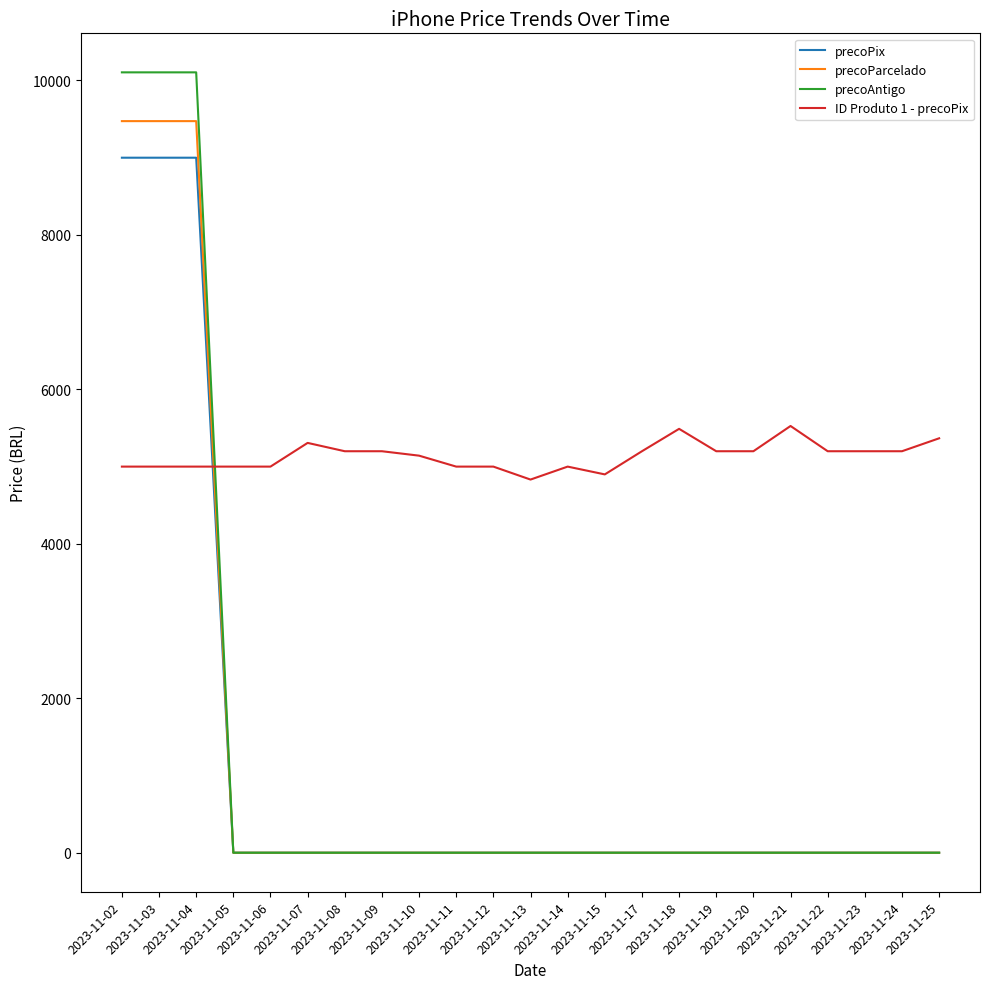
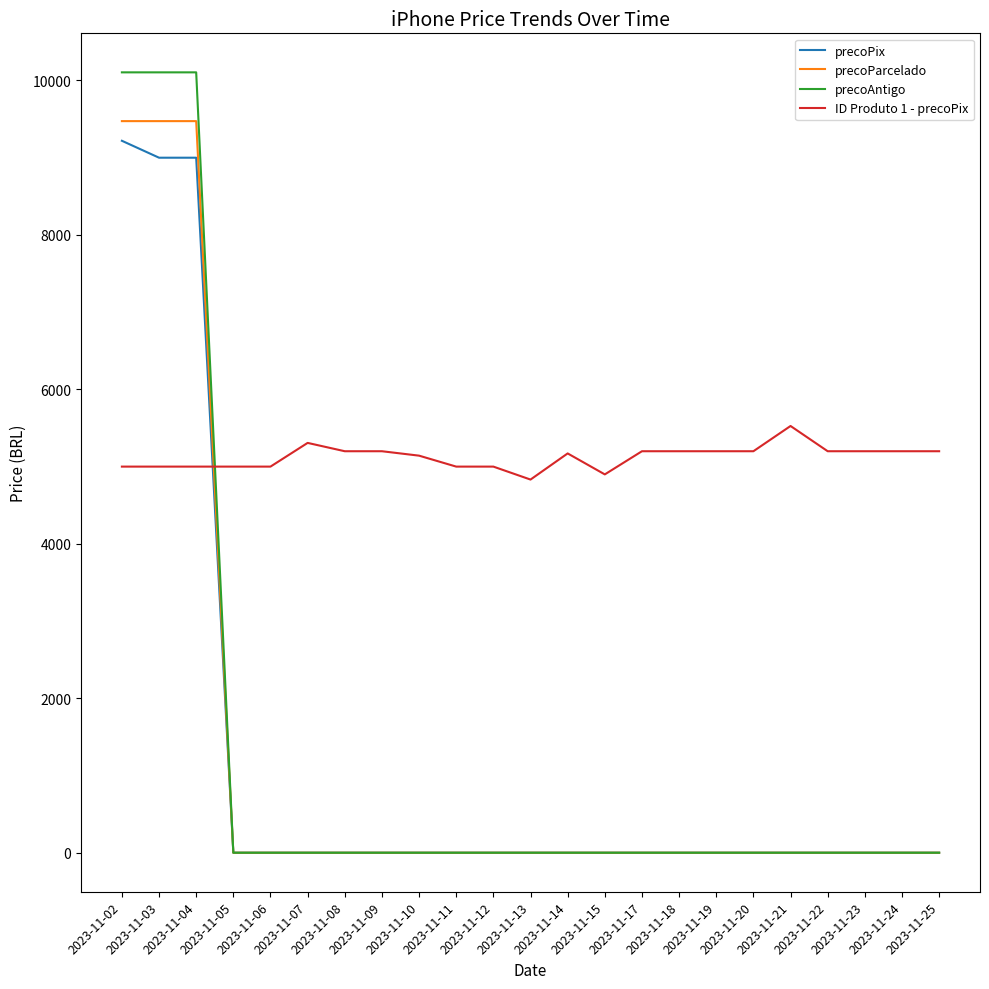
precoPix, 2023-11-02: 9000 -> 9200
ID Produto 1 - precoPix, 2023-11-14: 5000 -> 5200
ID Produto 1 - precoPix, 2023-11-18: 5500 -> 5200
ID Produto 1 - precoPix, 2023-11-25: 5400 -> 5200
